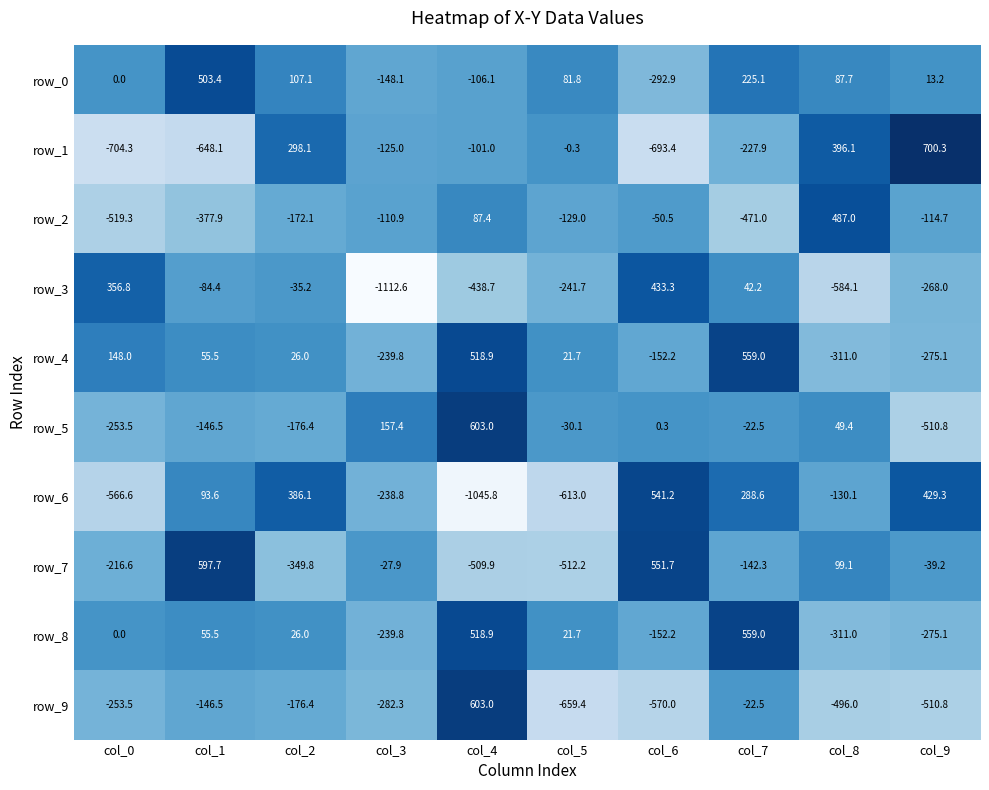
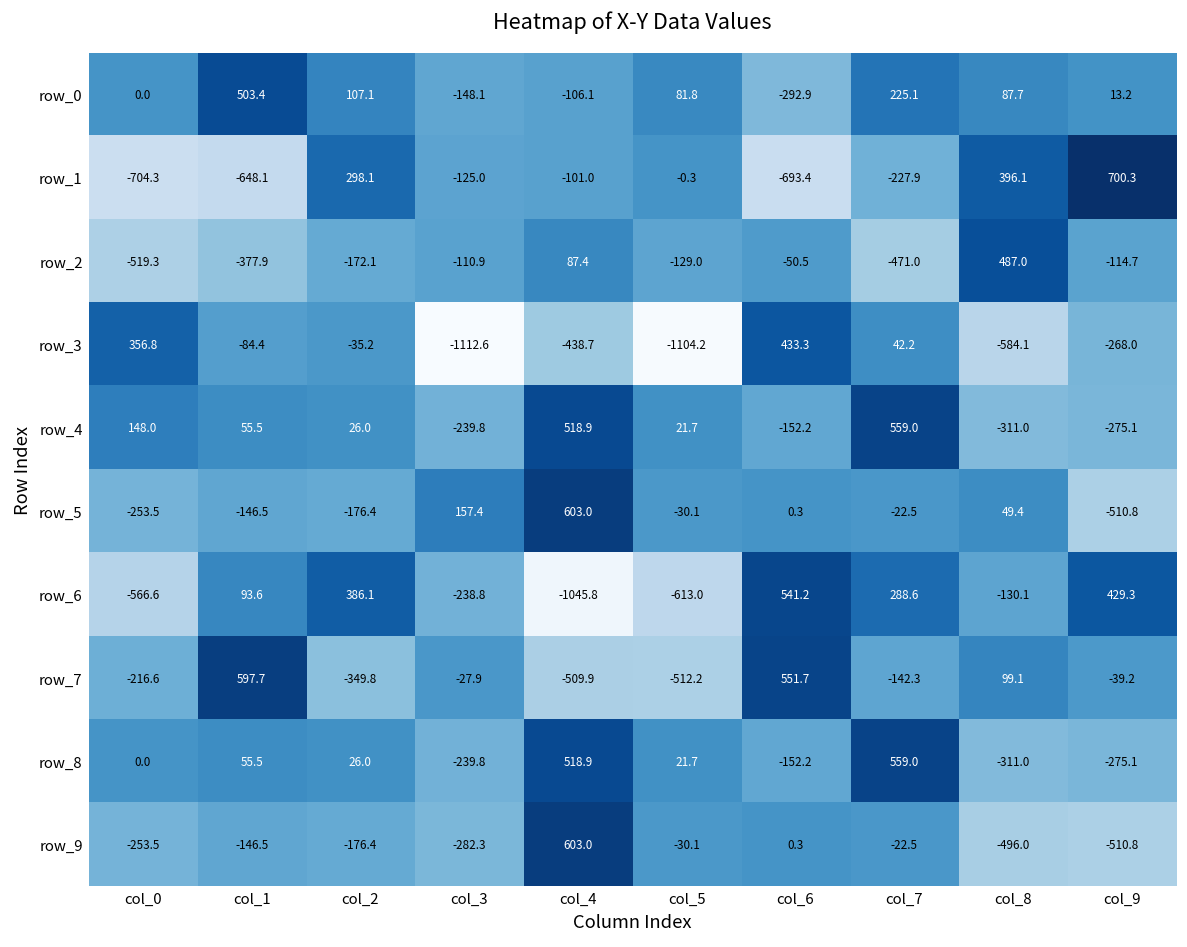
row_3, col_5: -241.7 -> -1104.2
row_9, col_5: -659.4 -> -30.1
row_9, col_6: -570.0 -> 0.3
